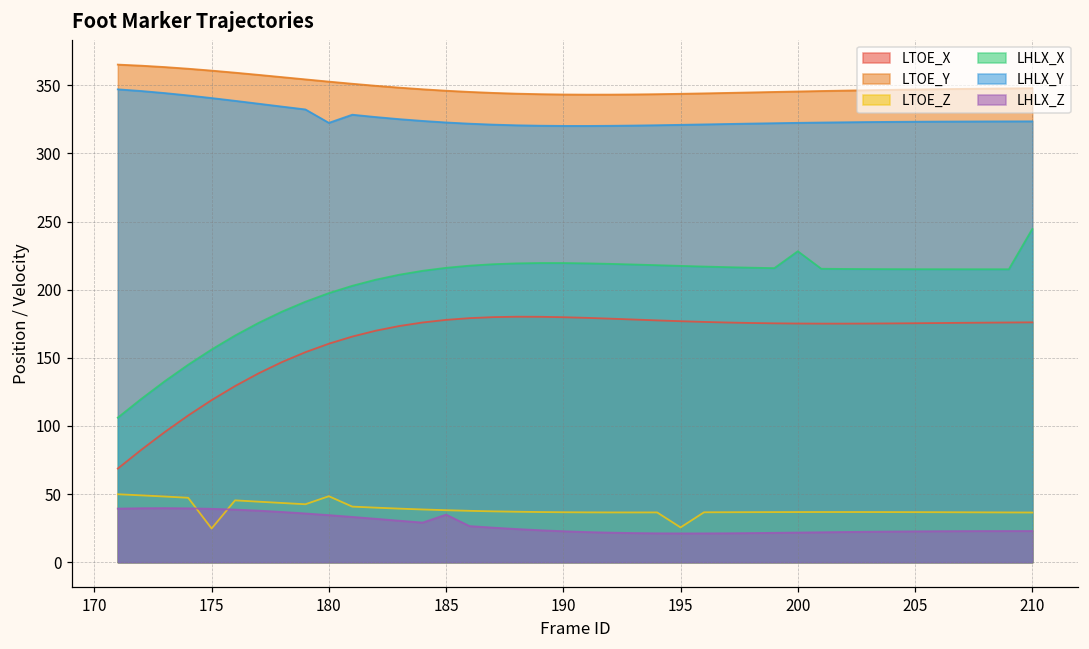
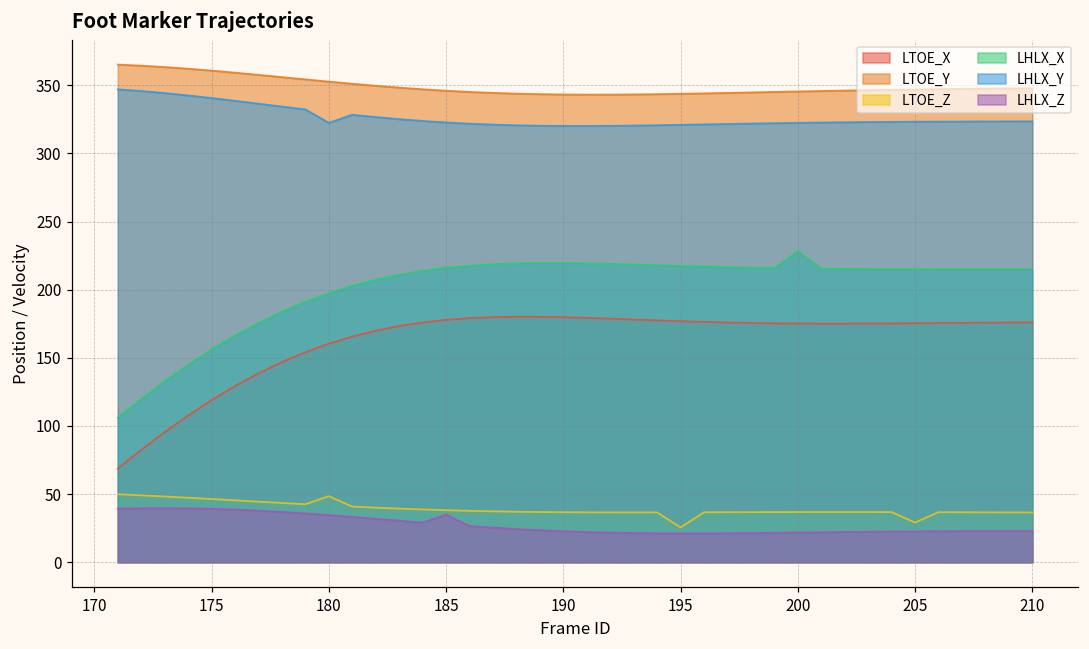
LTOE_Z, 175: 25 -> 46
LTOE_Z, 205: 37 -> 29
LHLX_X, 210: 245 -> 215
